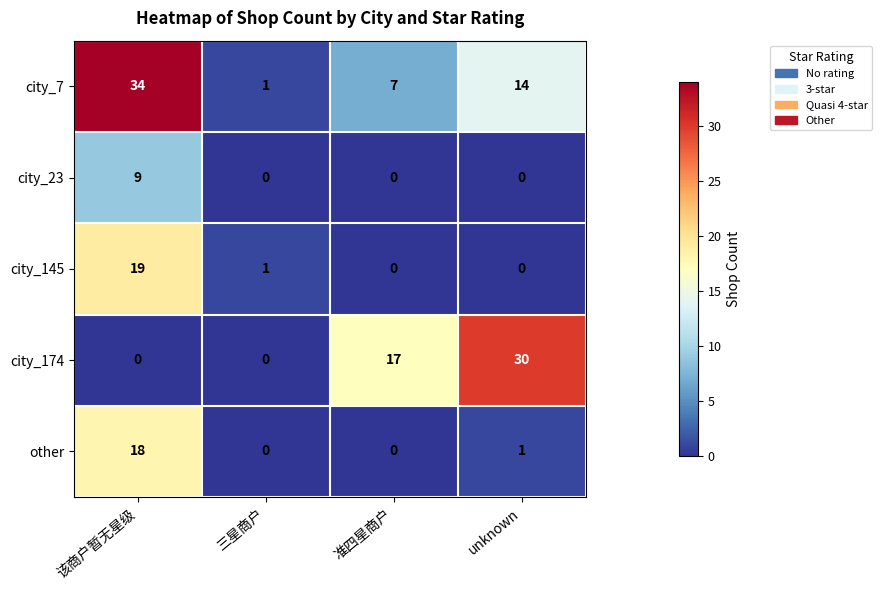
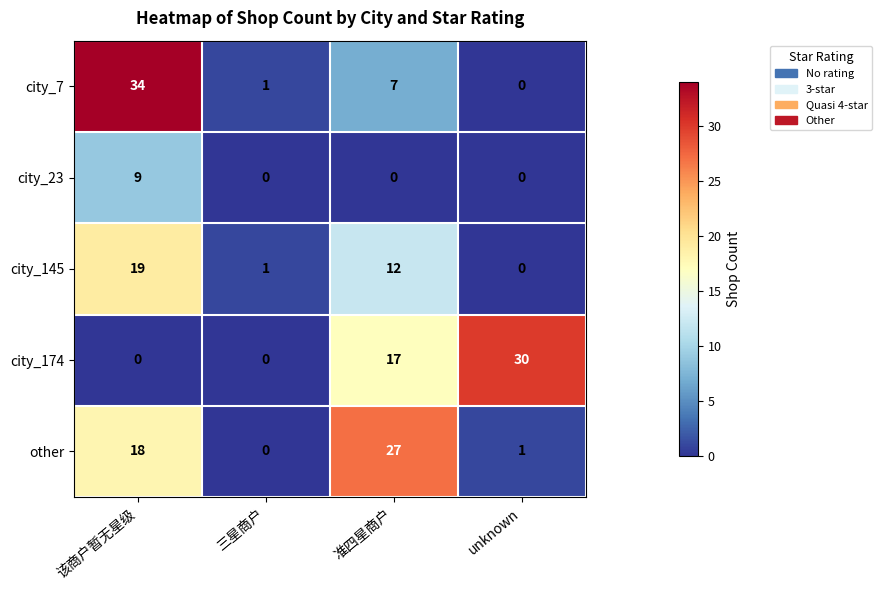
city_7, unknown: 14 -> 0
city_145, 准四星商户: 0 -> 12
other, 准四星商户: 0 -> 27
